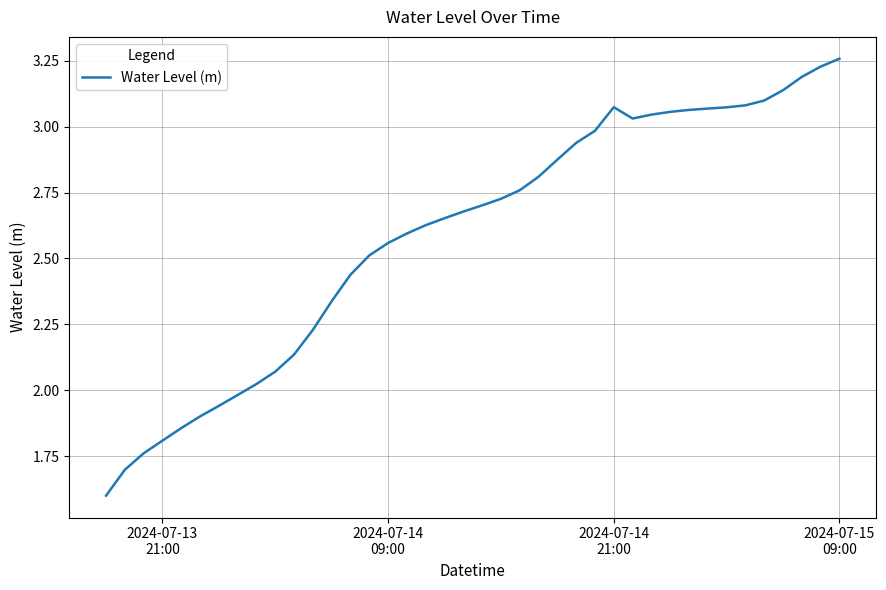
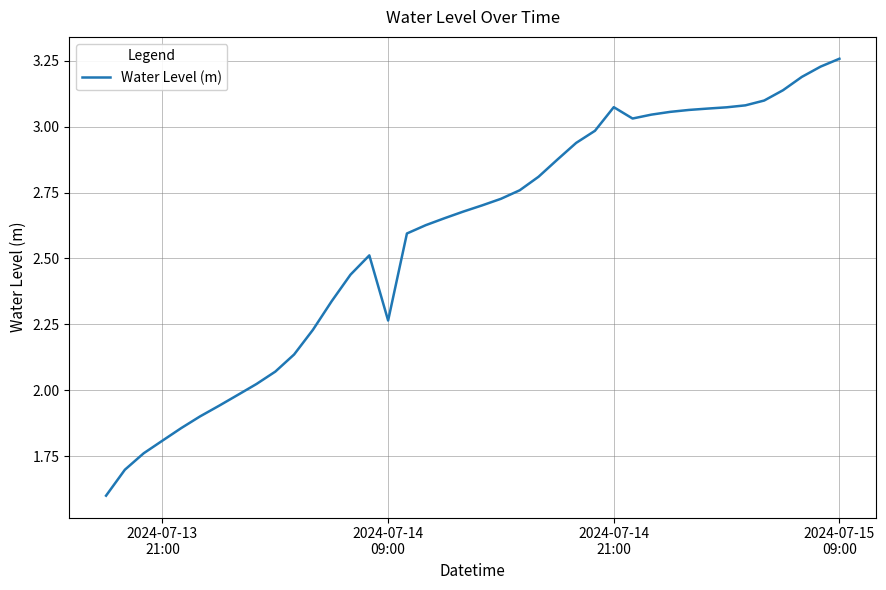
2024-07-14 09:00: 2.56 -> 2.26
